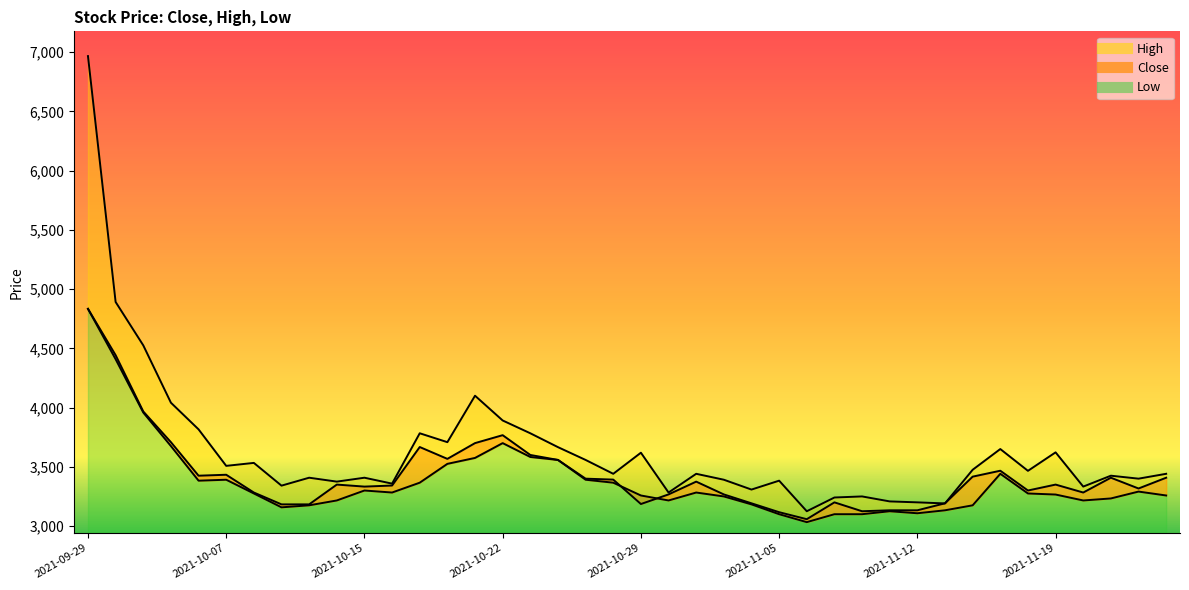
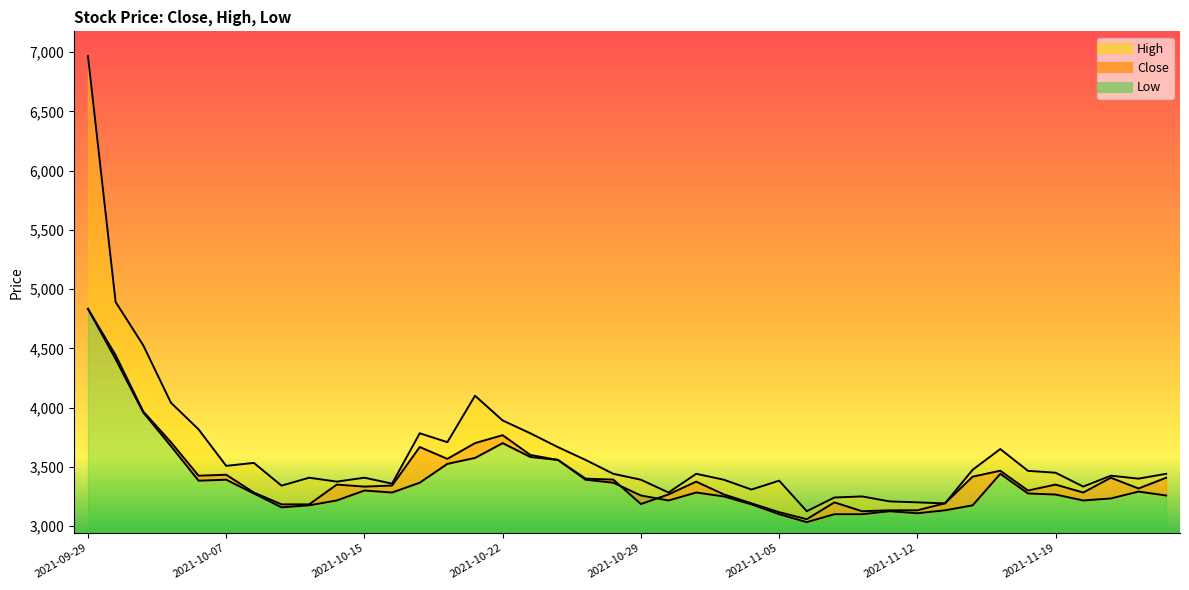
High, 2021-10-29: 3,620 -> 3,390
High, 2021-11-19: 3,620 -> 3,450
